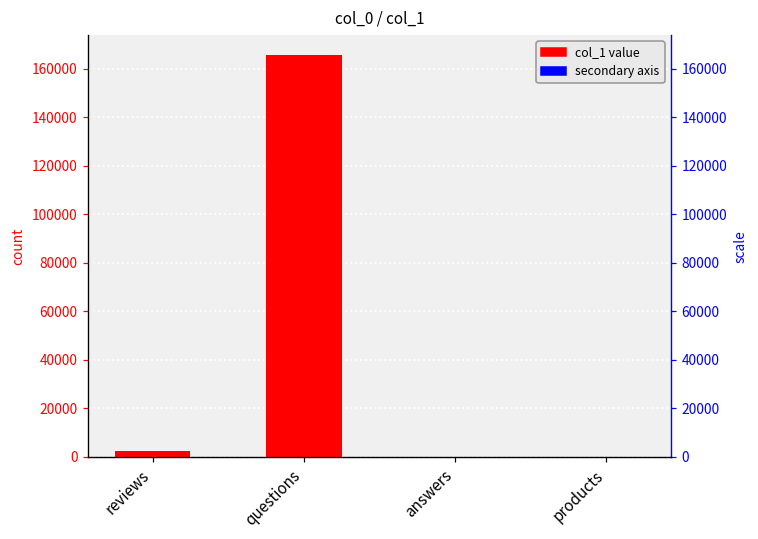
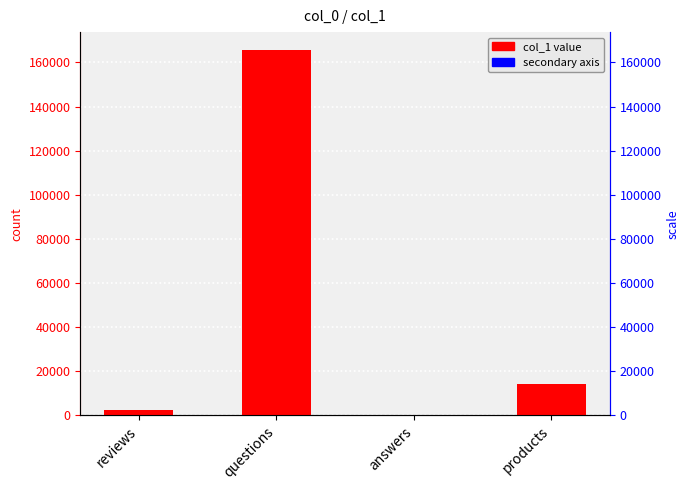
products: 0 -> 14000
